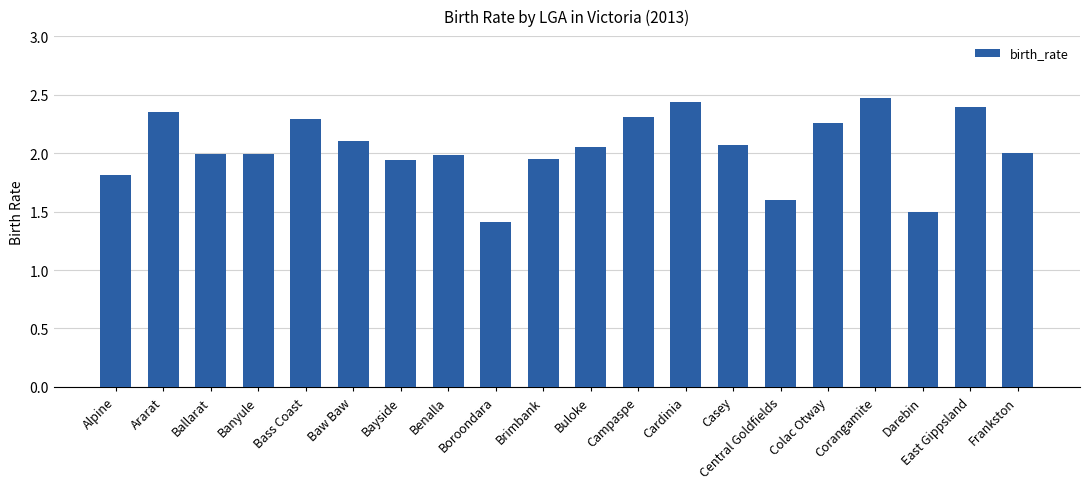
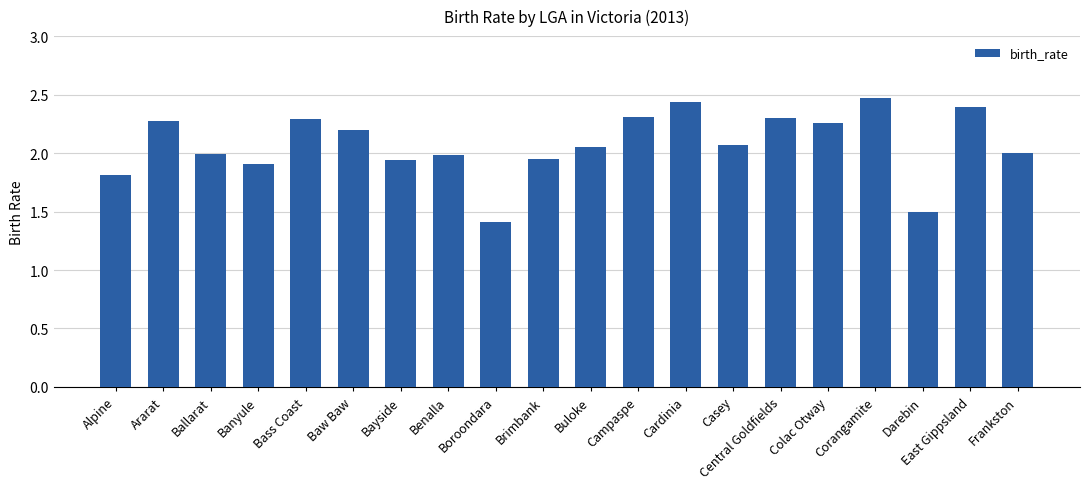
Ararat: 2.35 -> 2.27
Banyule: 1.99 -> 1.91
Baw Baw: 2.1 -> 2.2
Central Goldfields: 1.6 -> 2.3
